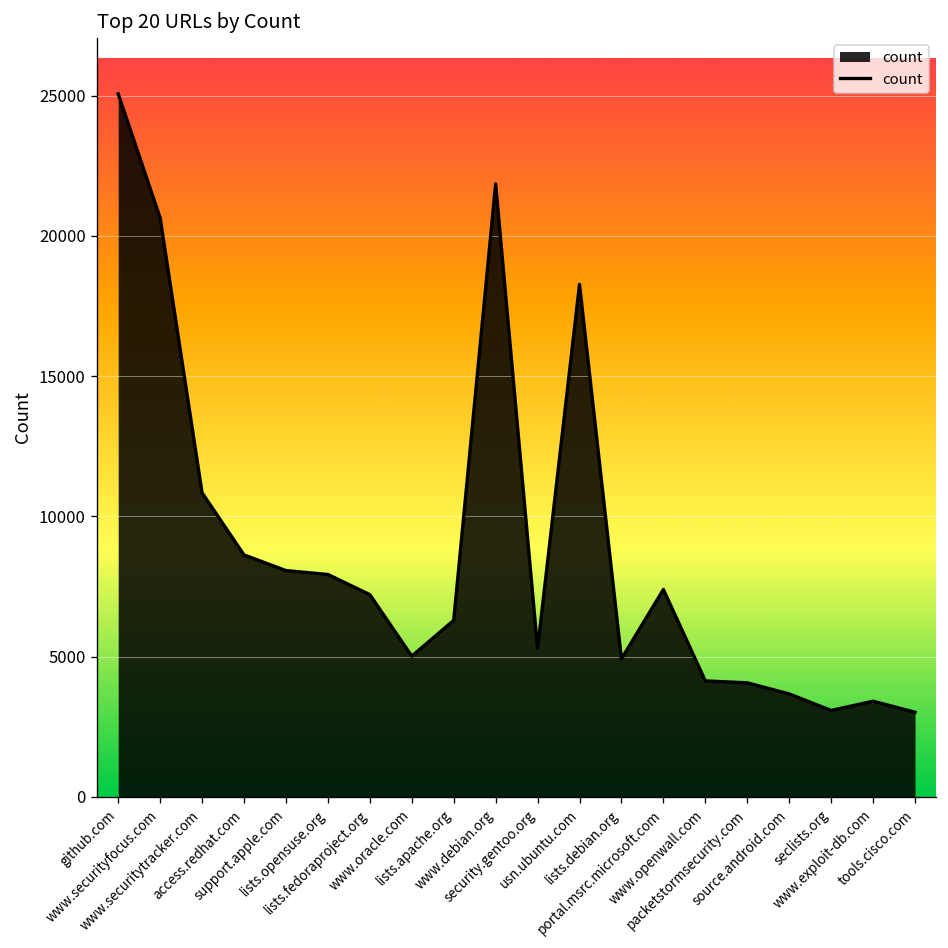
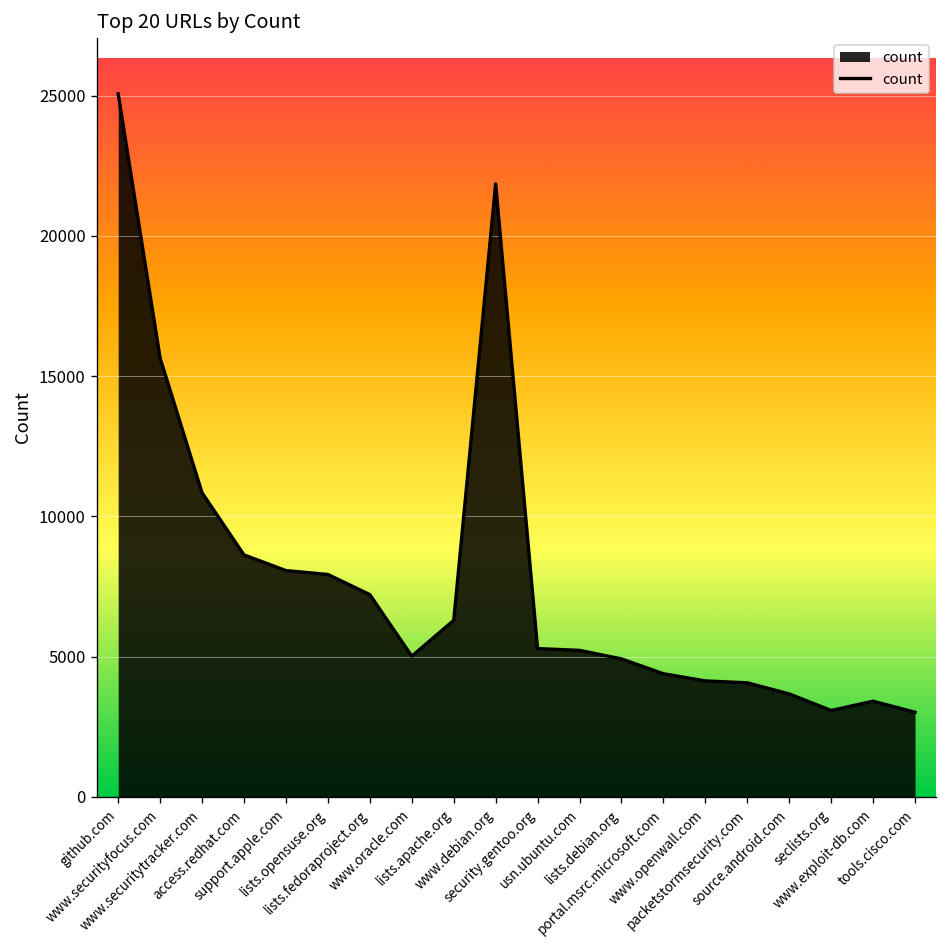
www.securityfocus.com: 20600 -> 15600
usn.ubuntu.com: 18300 -> 5200
portal.msrc.microsoft.com: 7400 -> 4400
